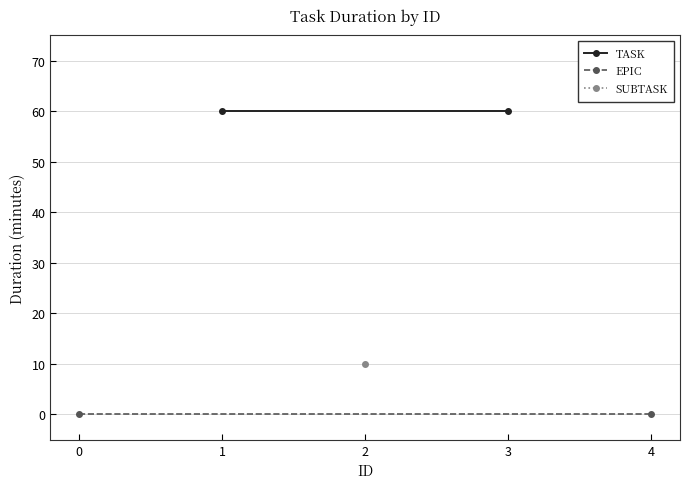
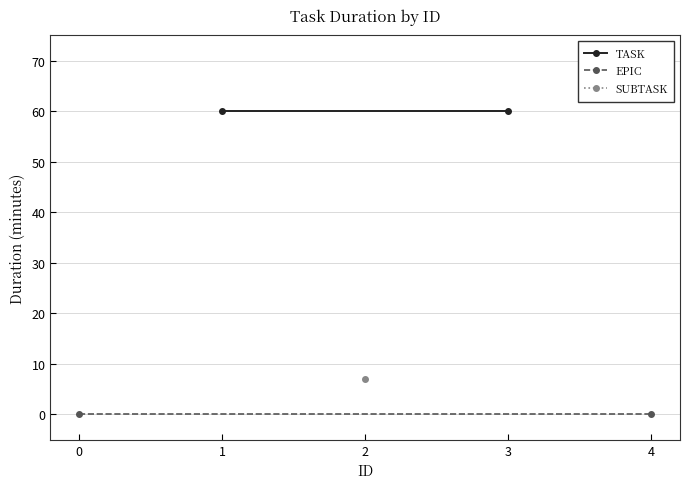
SUBTASK, 2: 10 -> 7
